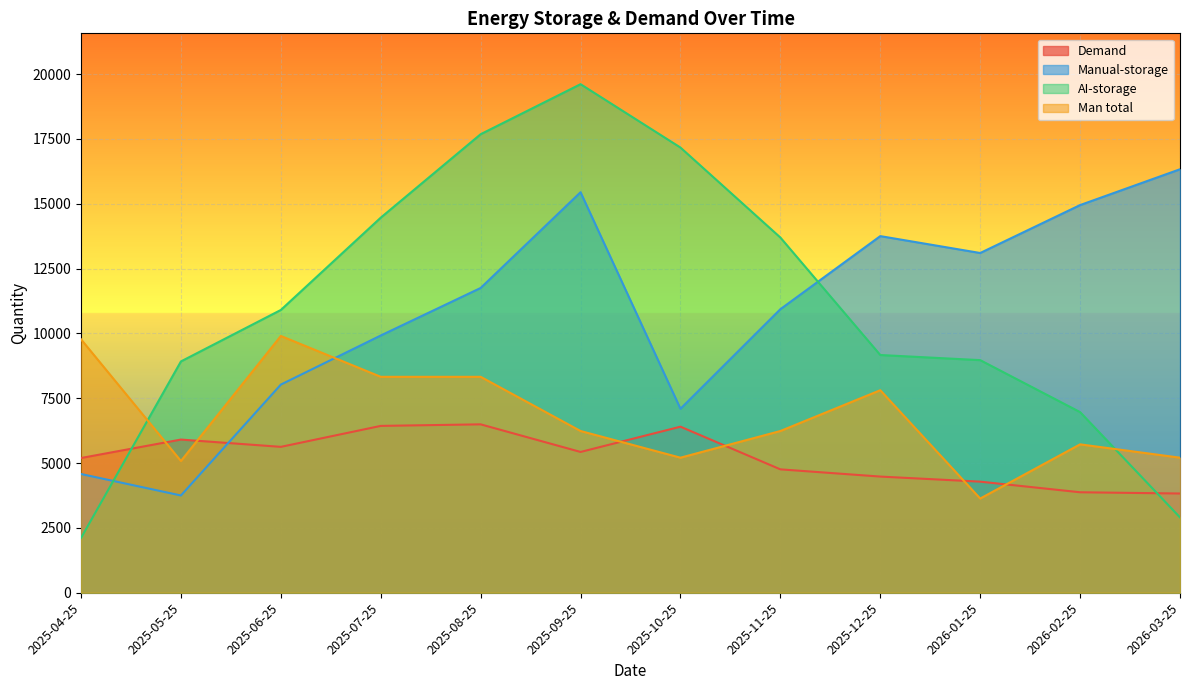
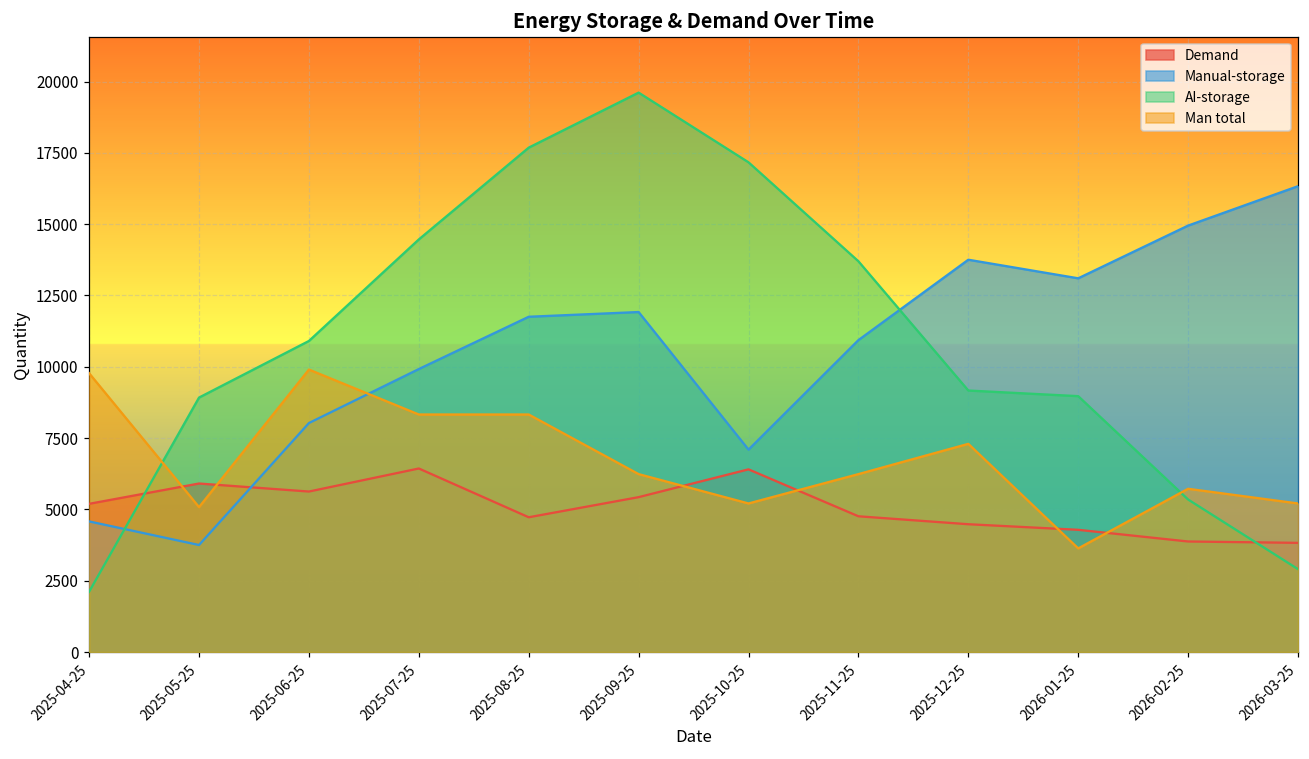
Demand, 2025-08-25: 6500 -> 4700
Manual-storage, 2025-09-25: 15400 -> 11900
Man total, 2025-12-25: 7800 -> 7300
AI-storage, 2026-02-25: 7000 -> 5300
